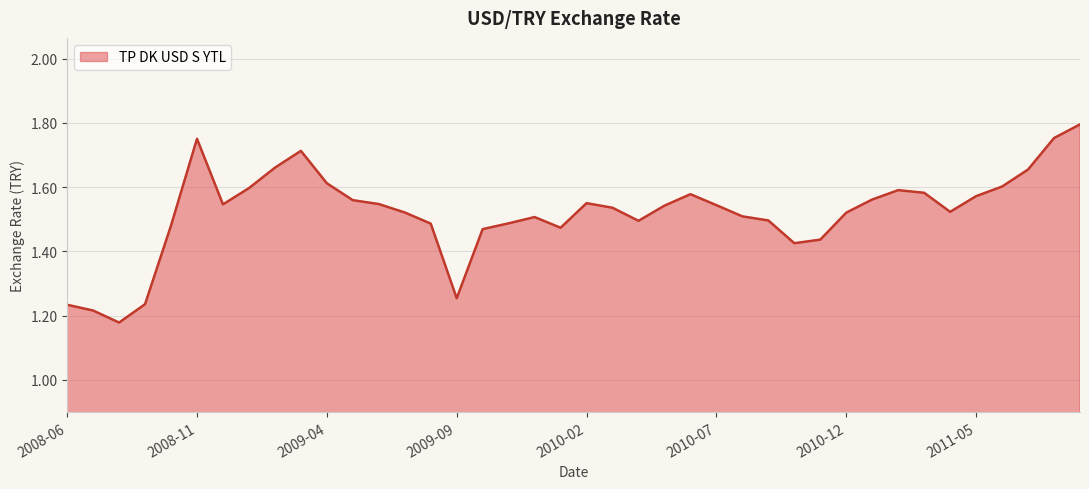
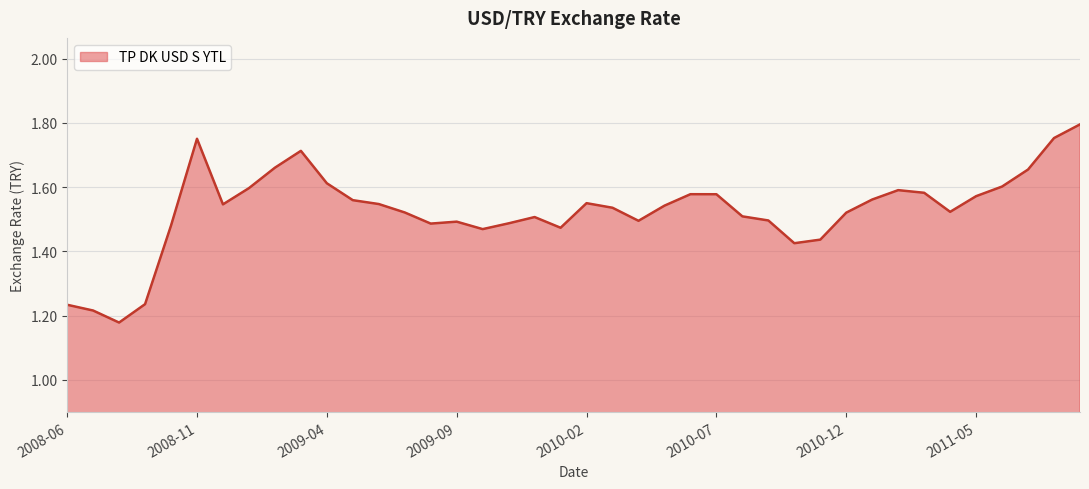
2009-09: 1.25 -> 1.49
2010-07: 1.54 -> 1.58
